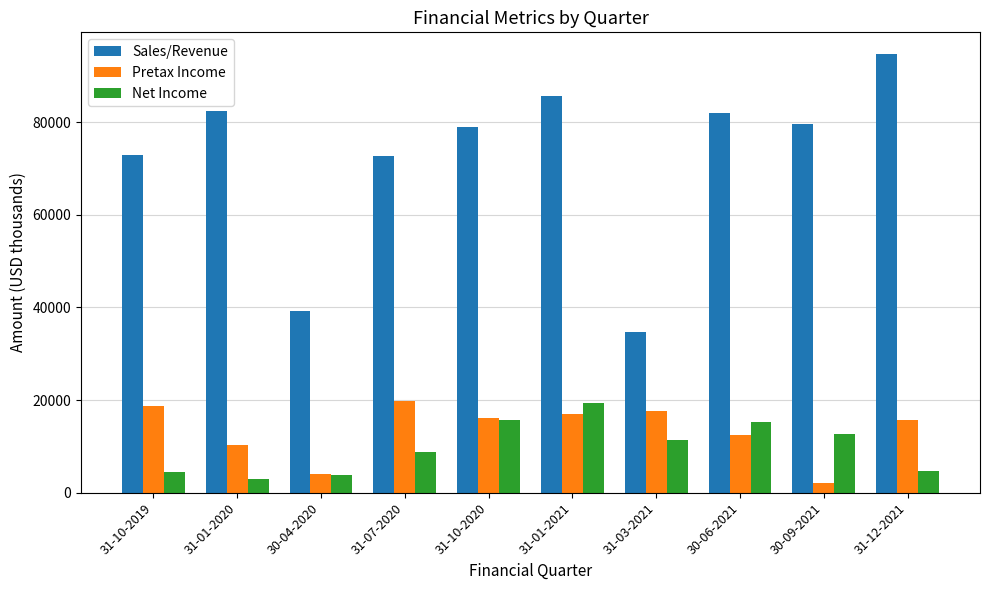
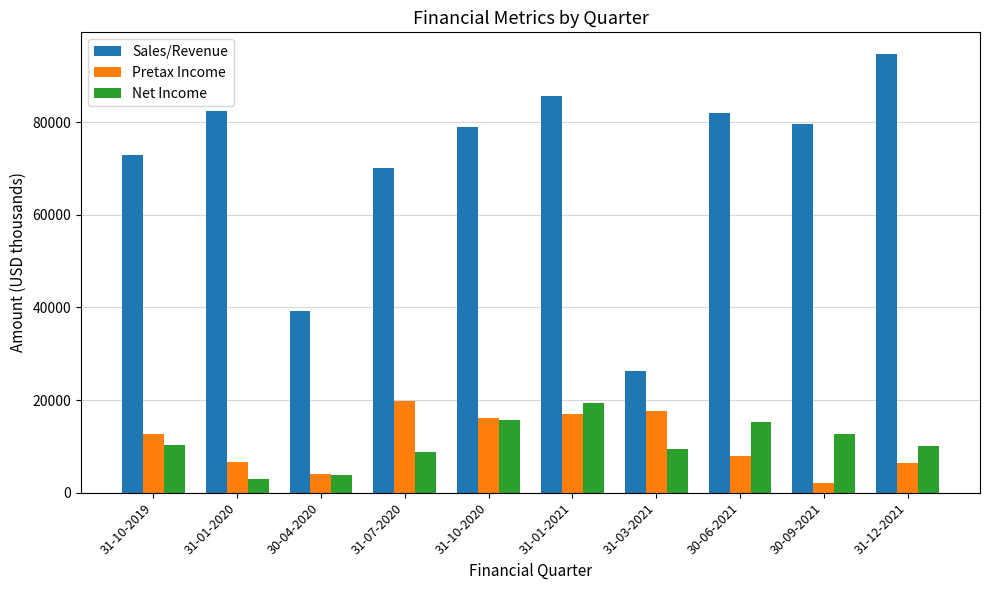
Pretax Income, 31-10-2019: 19000 -> 13000
Net Income, 31-10-2019: 4000 -> 10000
Pretax Income, 31-01-2020: 10000 -> 7000
Sales/Revenue, 31-07-2020: 73000 -> 70000
Sales/Revenue, 31-03-2021: 35000 -> 26000
Net Income, 31-03-2021: 11000 -> 9000
Pretax Income, 30-06-2021: 12000 -> 8000
Pretax Income, 31-12-2021: 16000 -> 6000
Net Income, 31-12-2021: 5000 -> 10000
